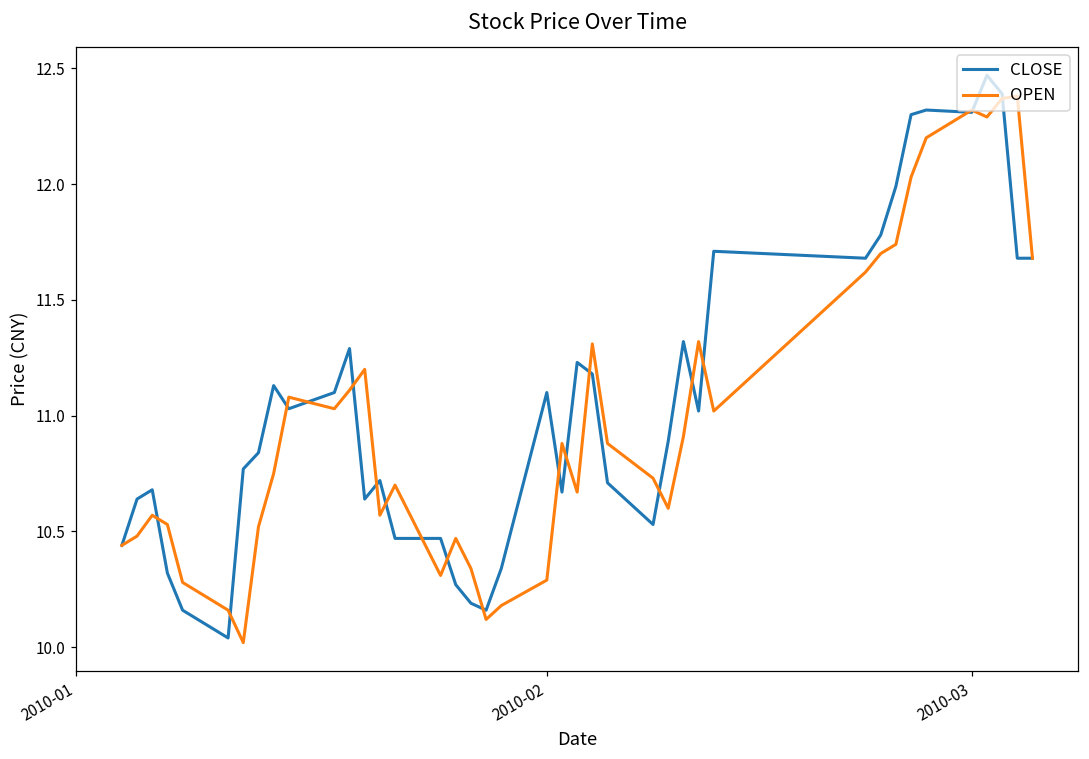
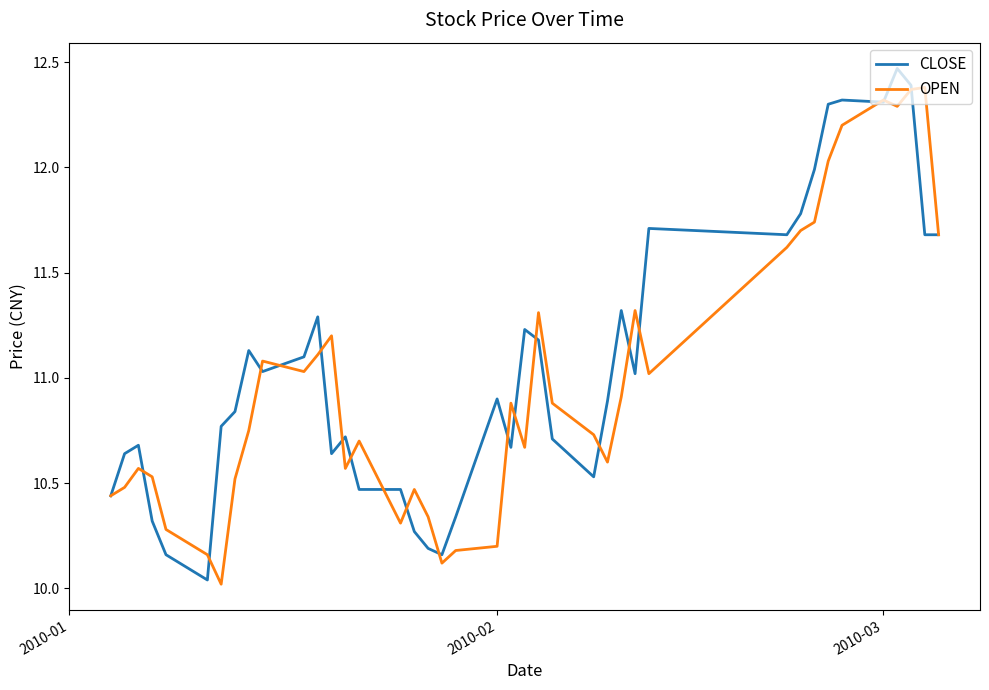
CLOSE, 2010-02: 11.1 -> 10.9
OPEN, 2010-02: 10.29 -> 10.20
